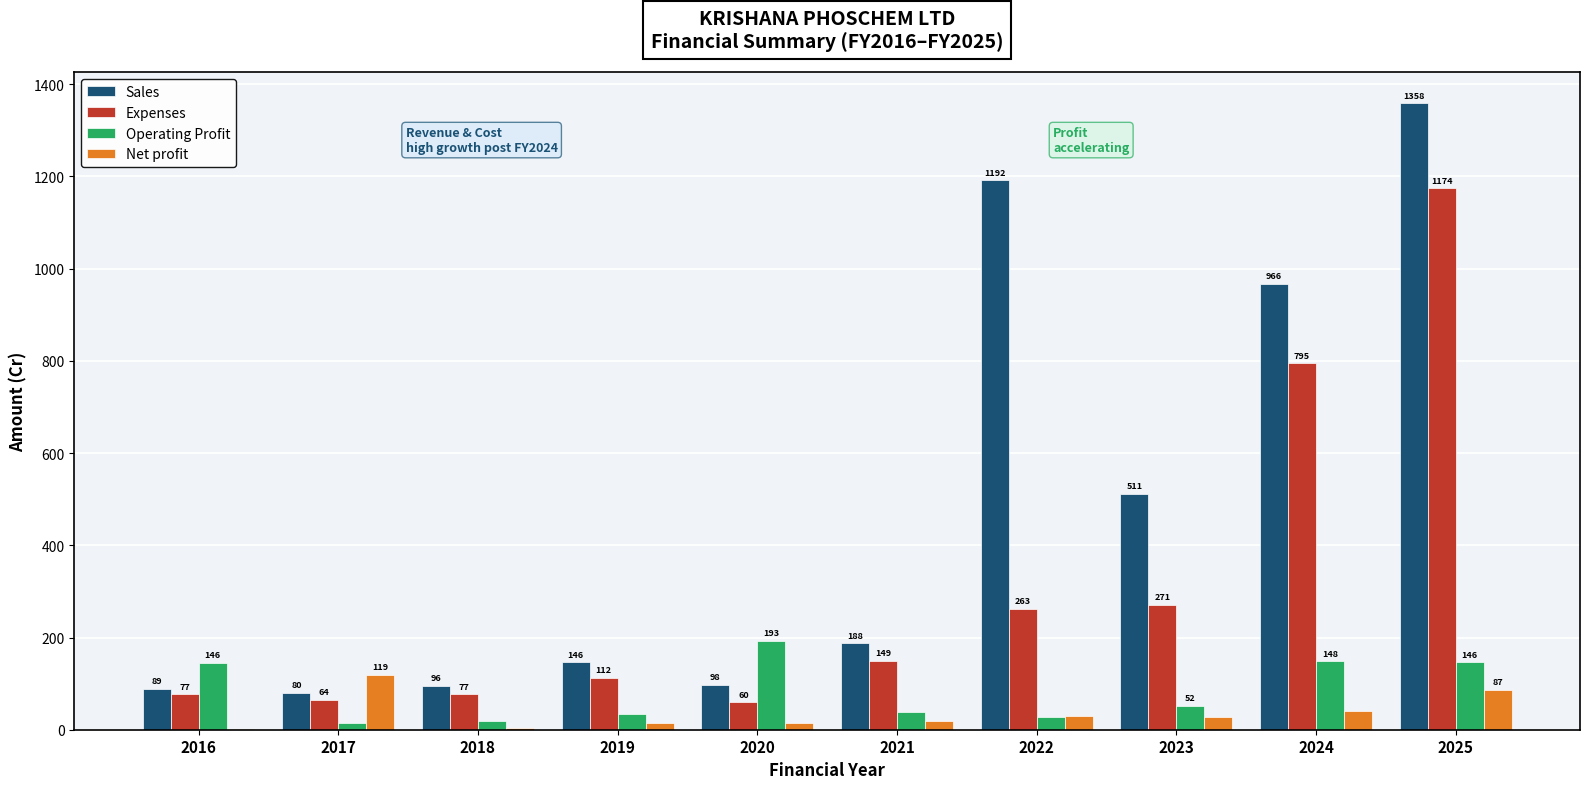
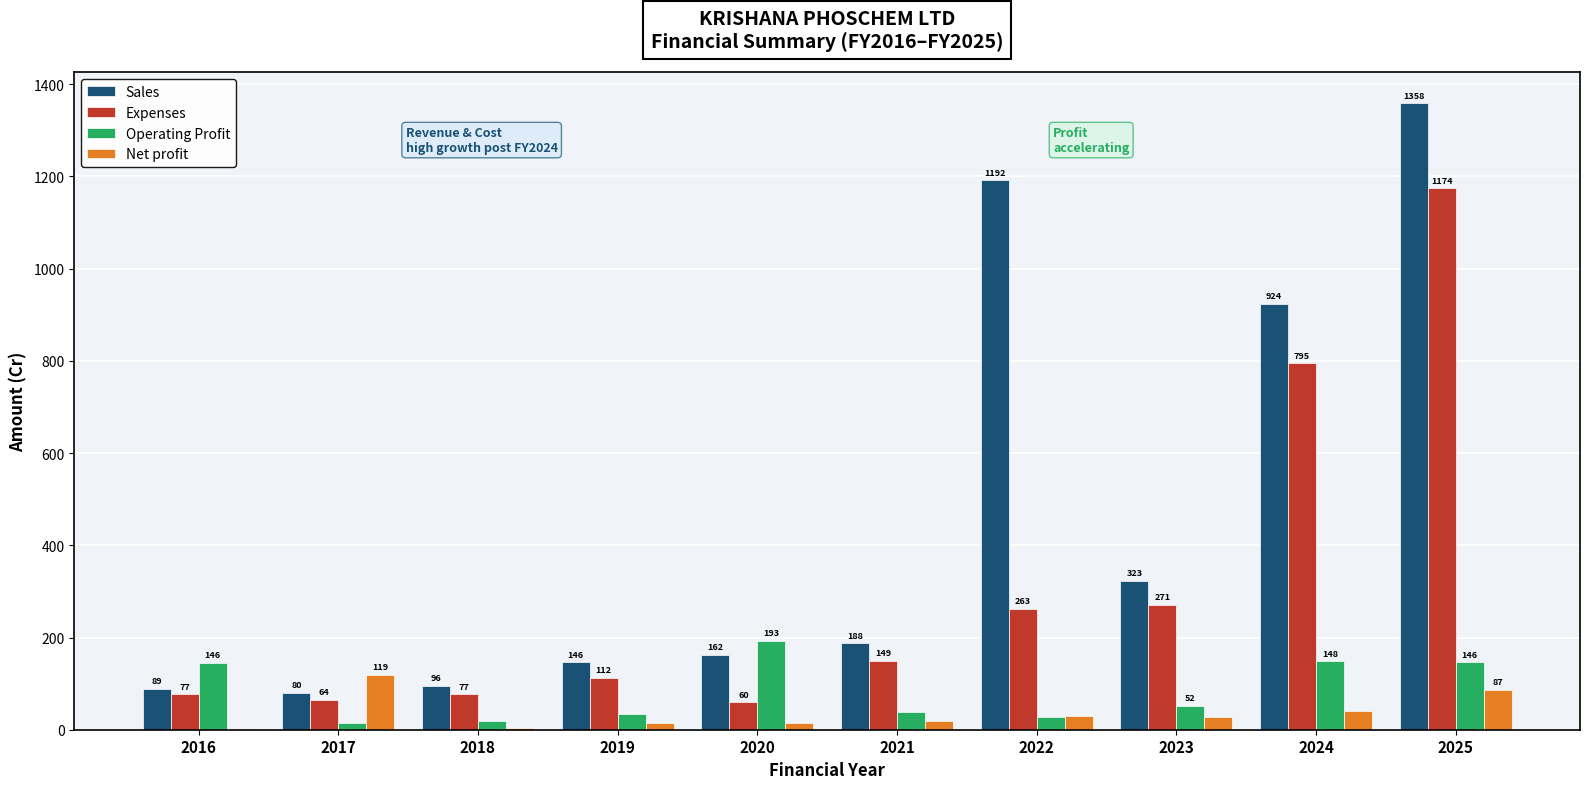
Sales, 2020: 98 -> 162
Sales, 2023: 511 -> 323
Sales, 2024: 966 -> 924
